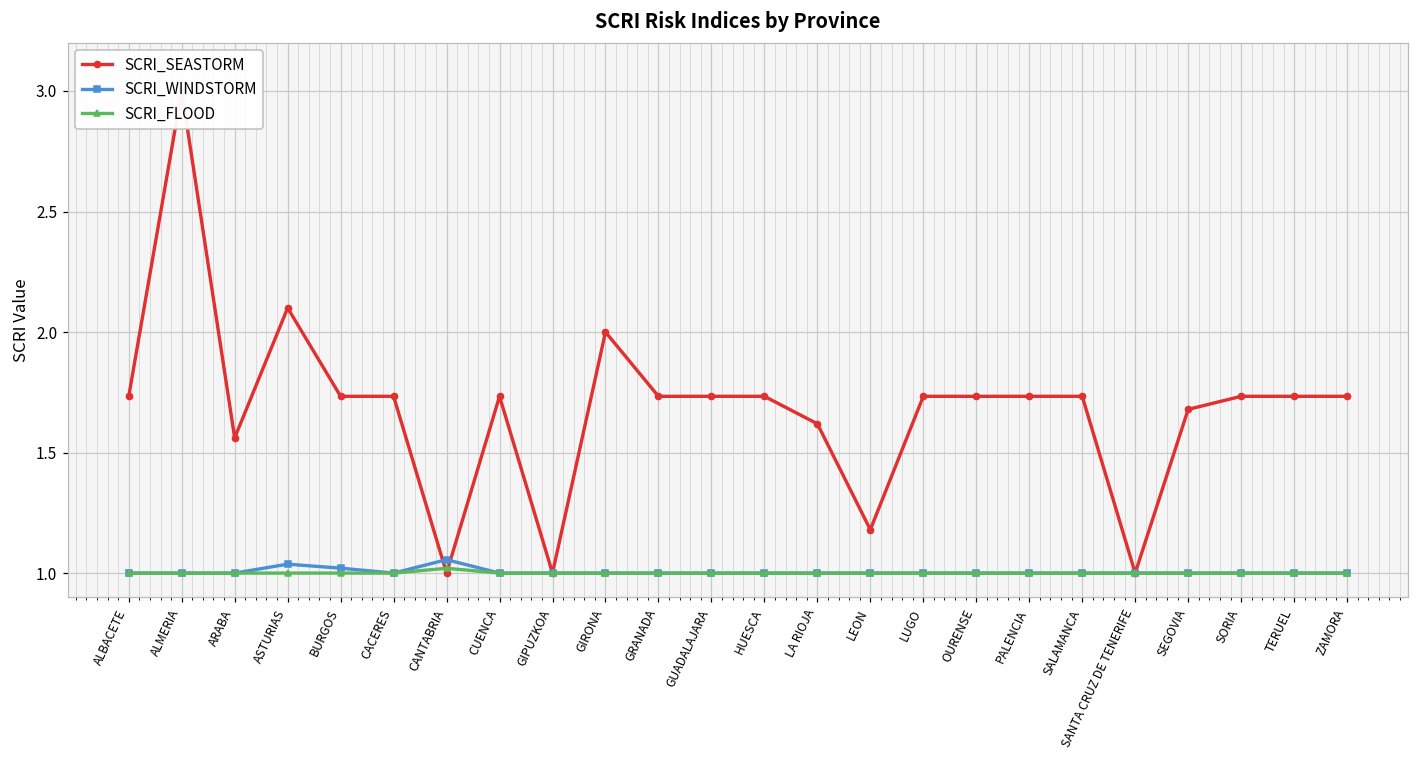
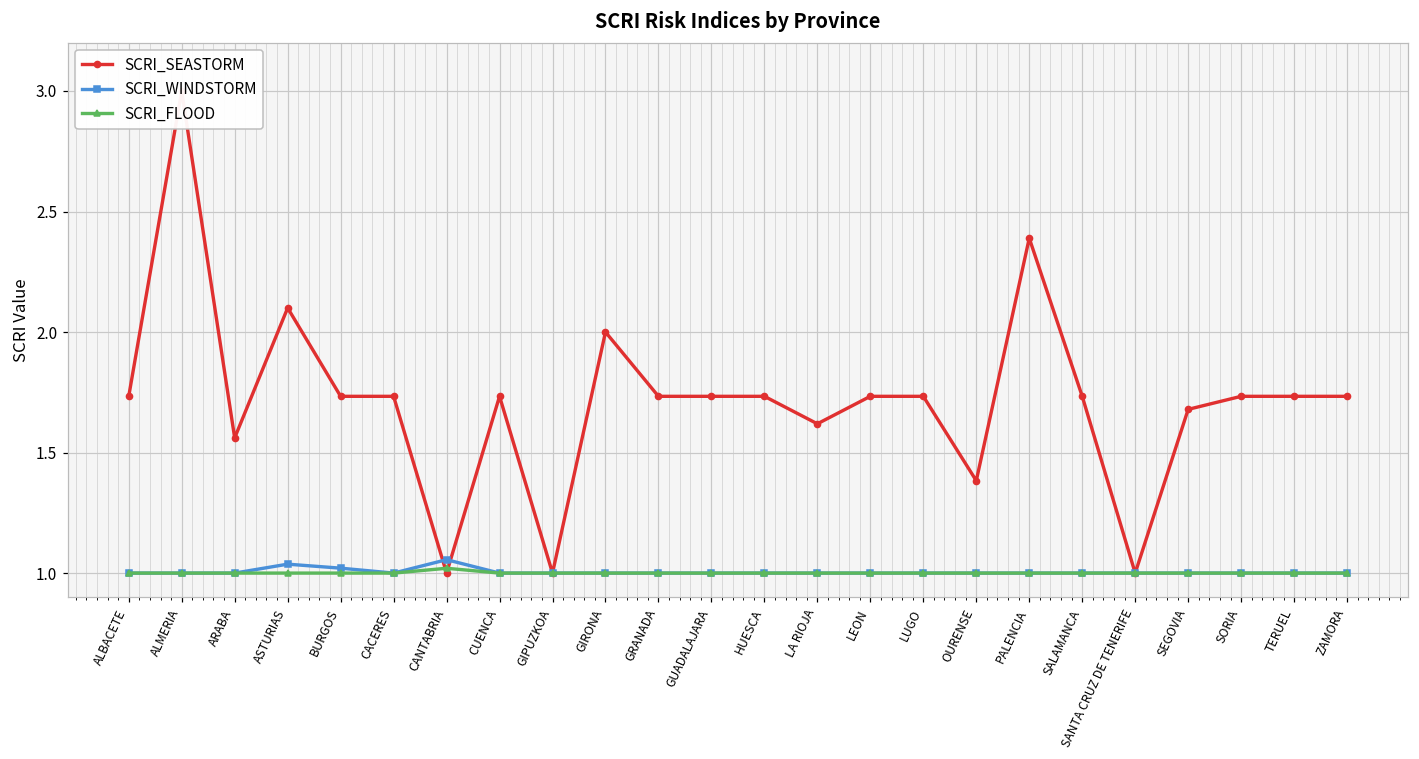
SCRI_SEASTORM, LEON: 1.18 -> 1.73
SCRI_SEASTORM, OURENSE: 1.73 -> 1.38
SCRI_SEASTORM, PALENCIA: 1.73 -> 2.39
